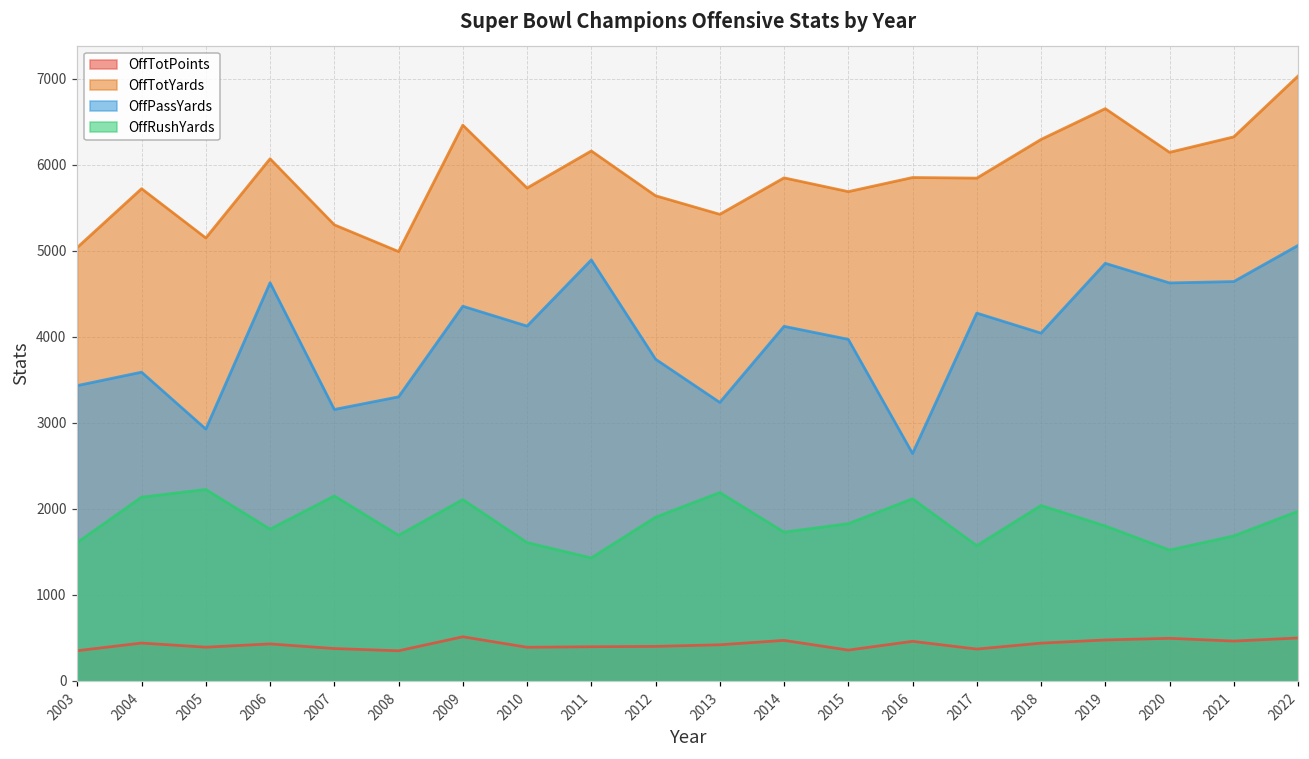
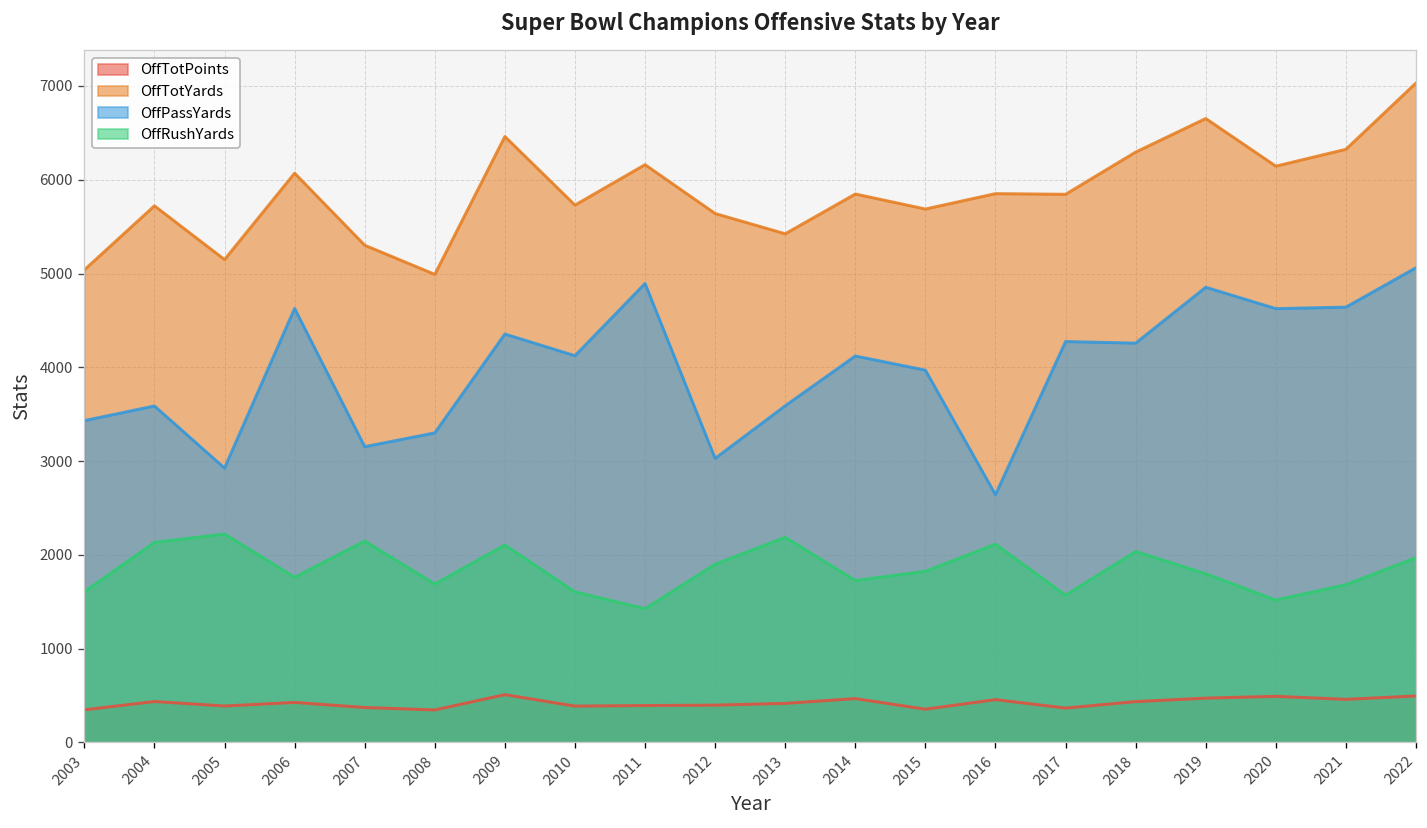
OffPassYards, 2012: 3700 -> 3000
OffPassYards, 2013: 3200 -> 3600
OffPassYards, 2018: 4000 -> 4300
